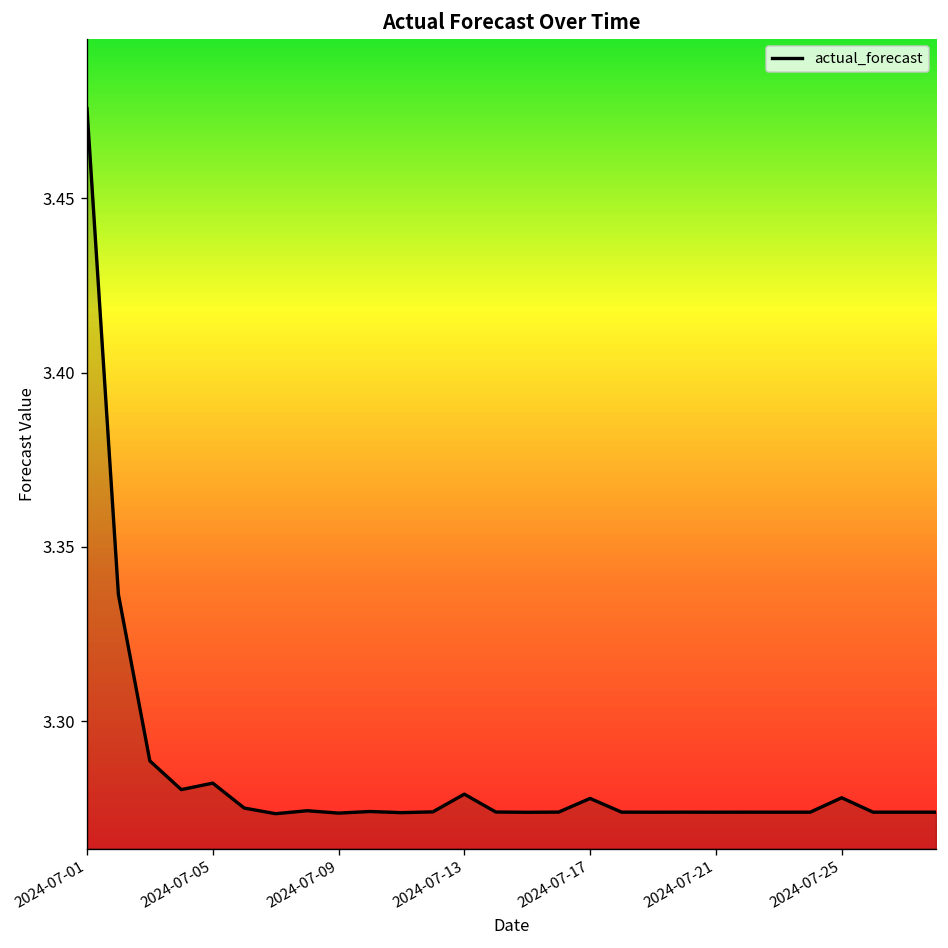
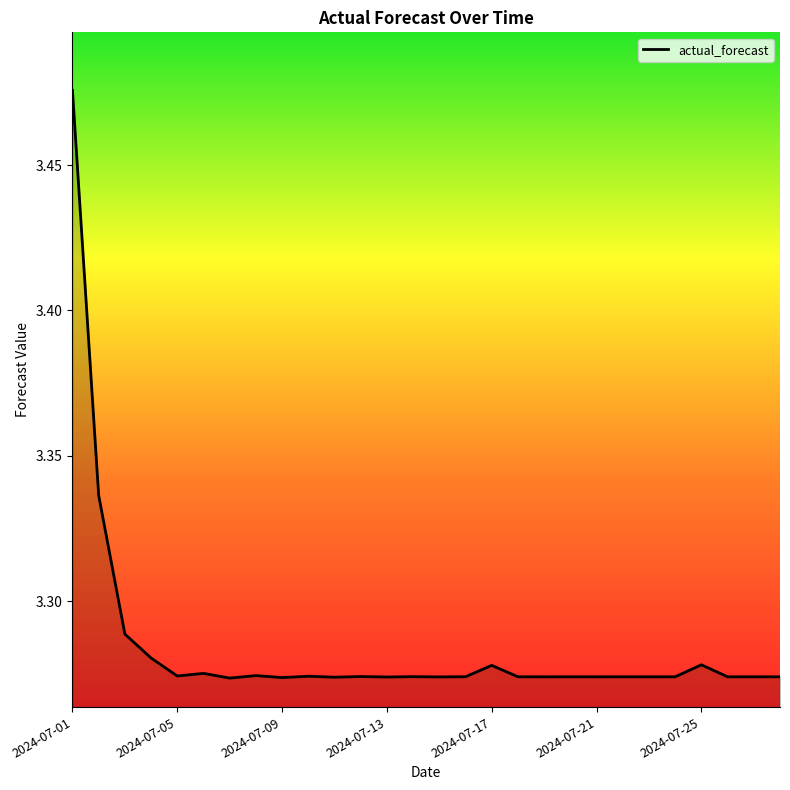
2024-07-05: 3.282 -> 3.274
2024-07-13: 3.279 -> 3.274
